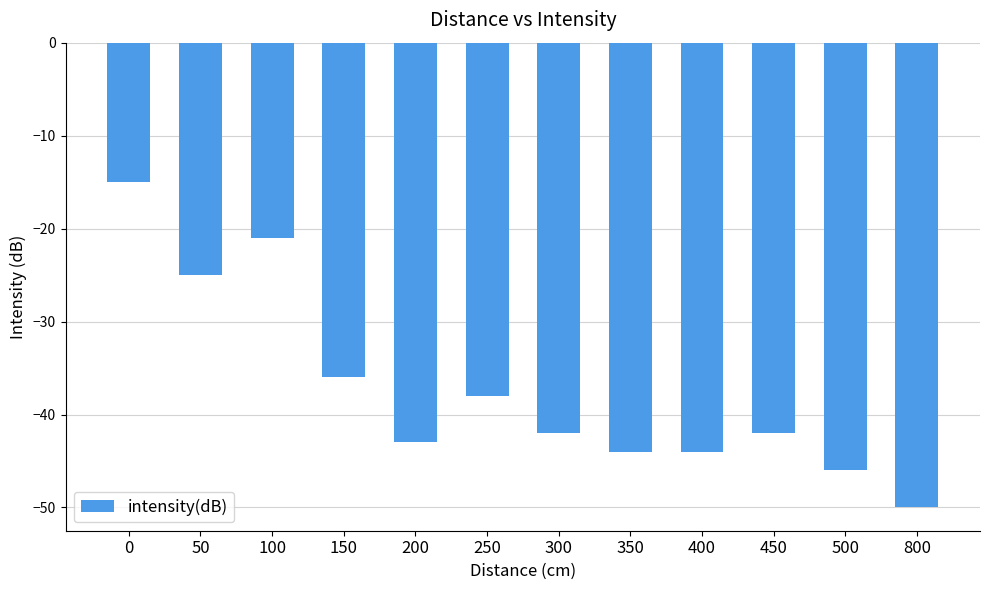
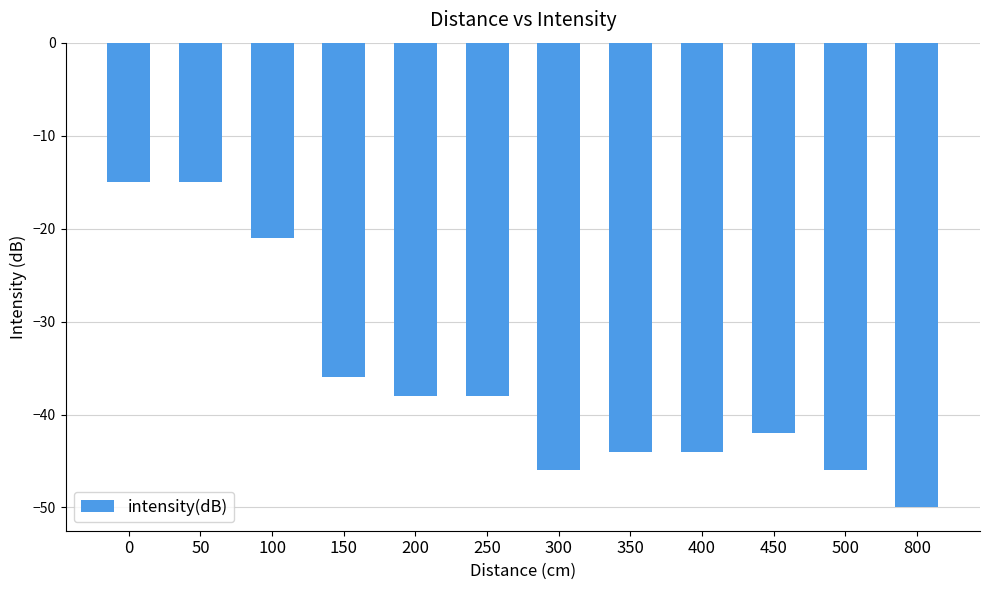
50: -25 -> -15
200: -43 -> -38
300: -42 -> -46
